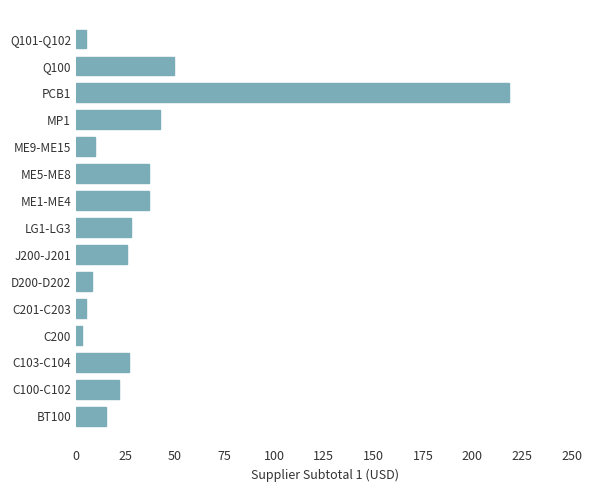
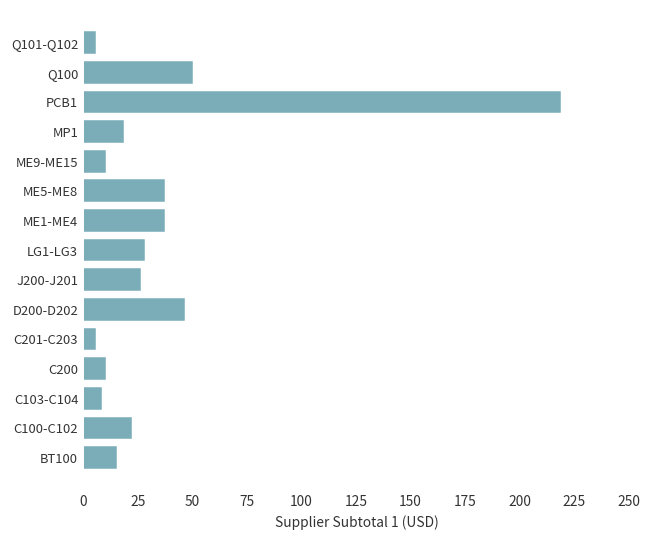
MP1: 42 -> 18
D200-D202: 8 -> 46
C200: 3 -> 10
C103-C104: 27 -> 8
